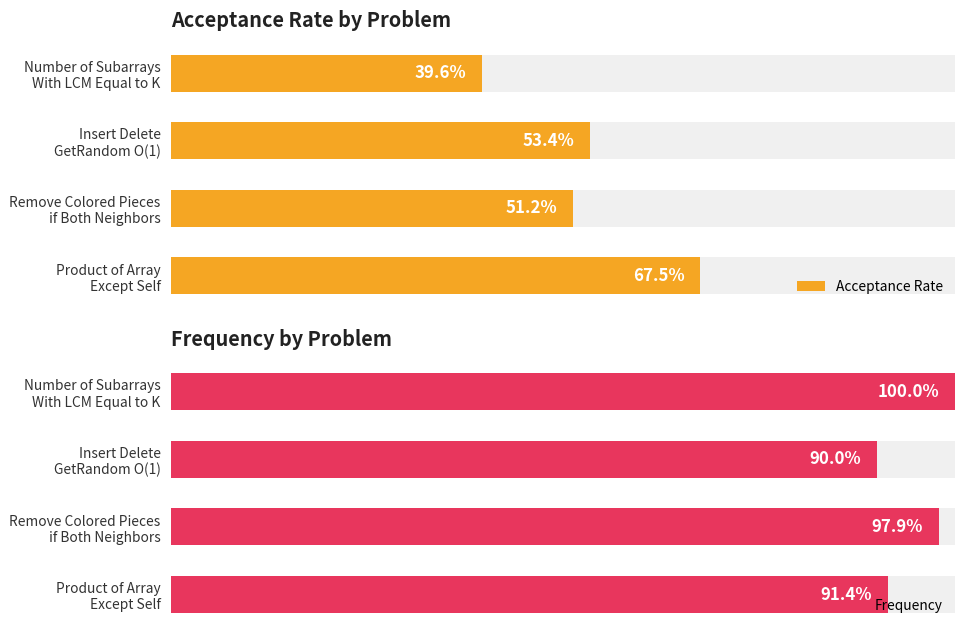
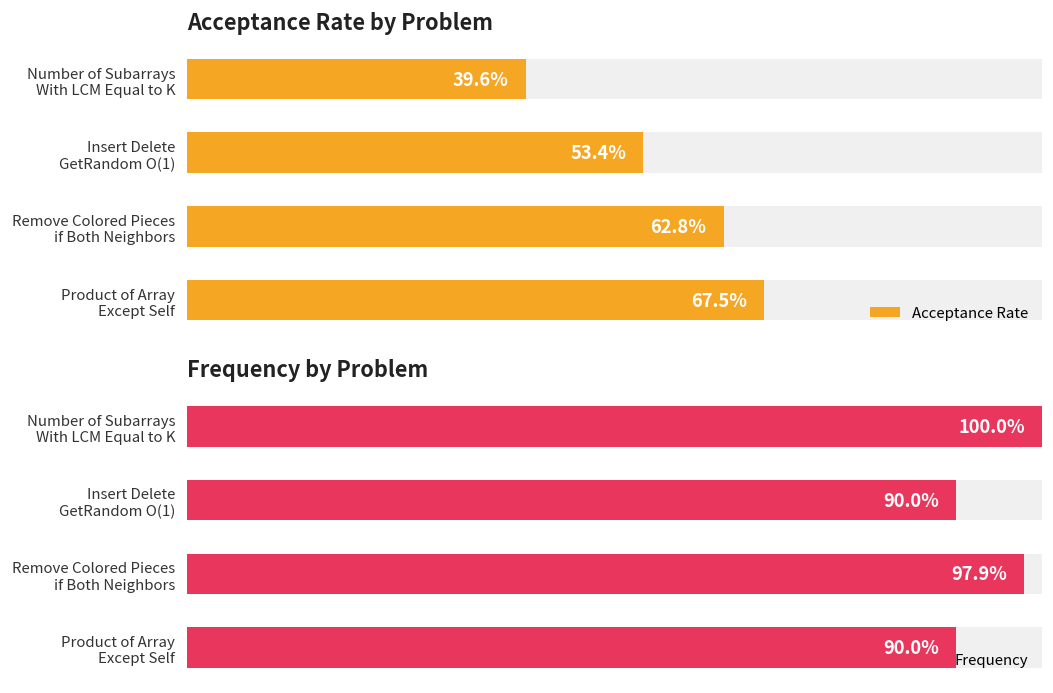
Acceptance Rate by Problem, Acceptance Rate, Remove Colored Pieces if Both Neighbors: 51.2% -> 62.8%
Frequency by Problem, Frequency, Product of Array Except Self: 91.4% -> 90.0%
